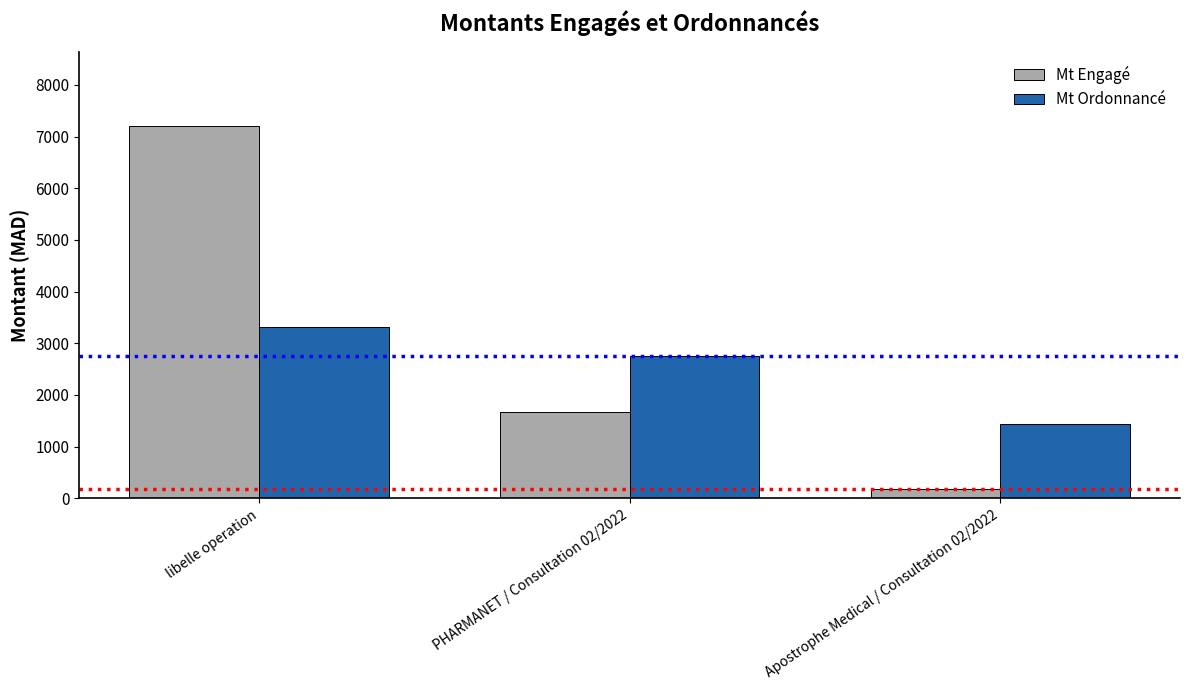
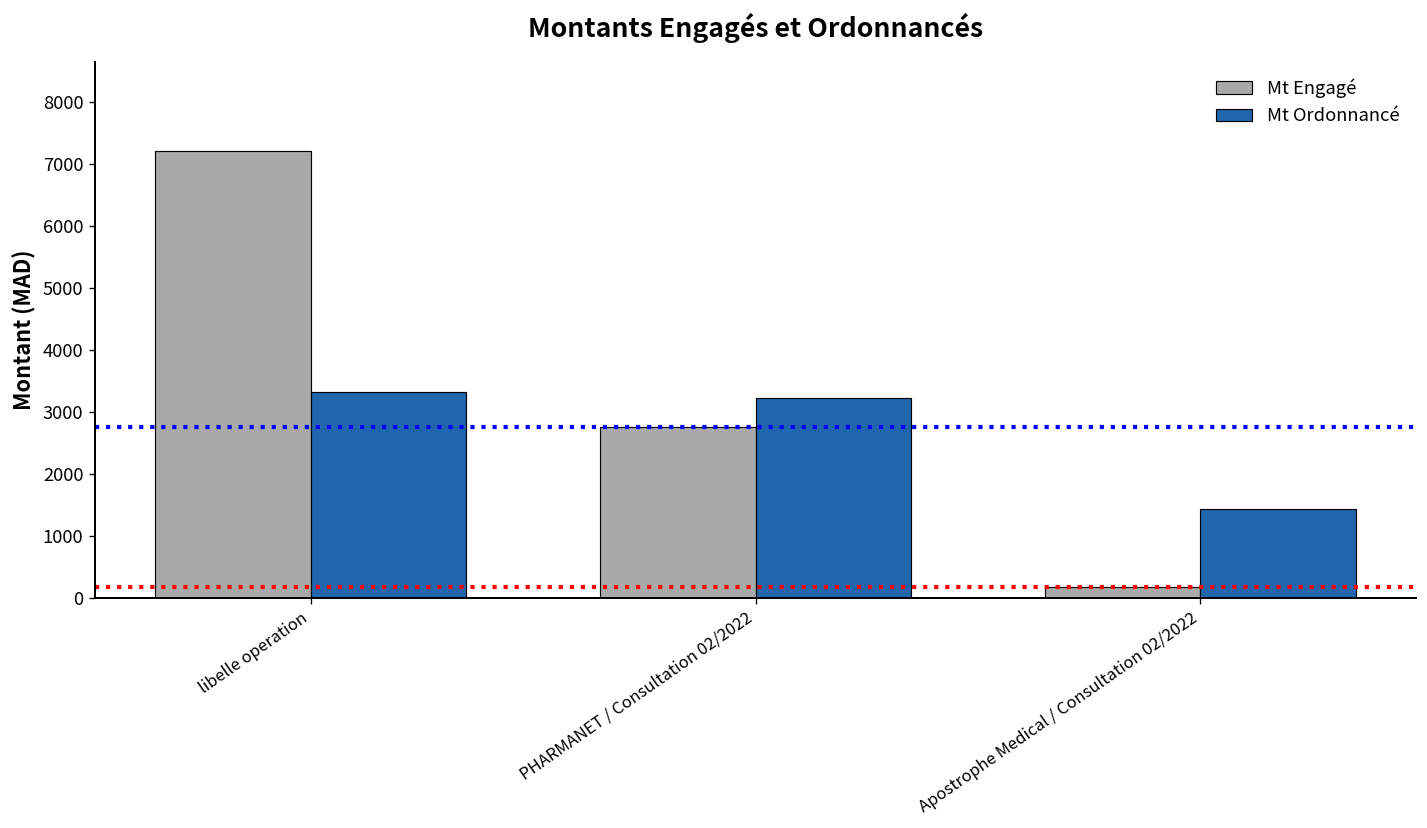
Mt Engagé, PHARMANET / Consultation 02/2022: 1700 -> 2800
Mt Ordonnancé, PHARMANET / Consultation 02/2022: 2800 -> 3200
